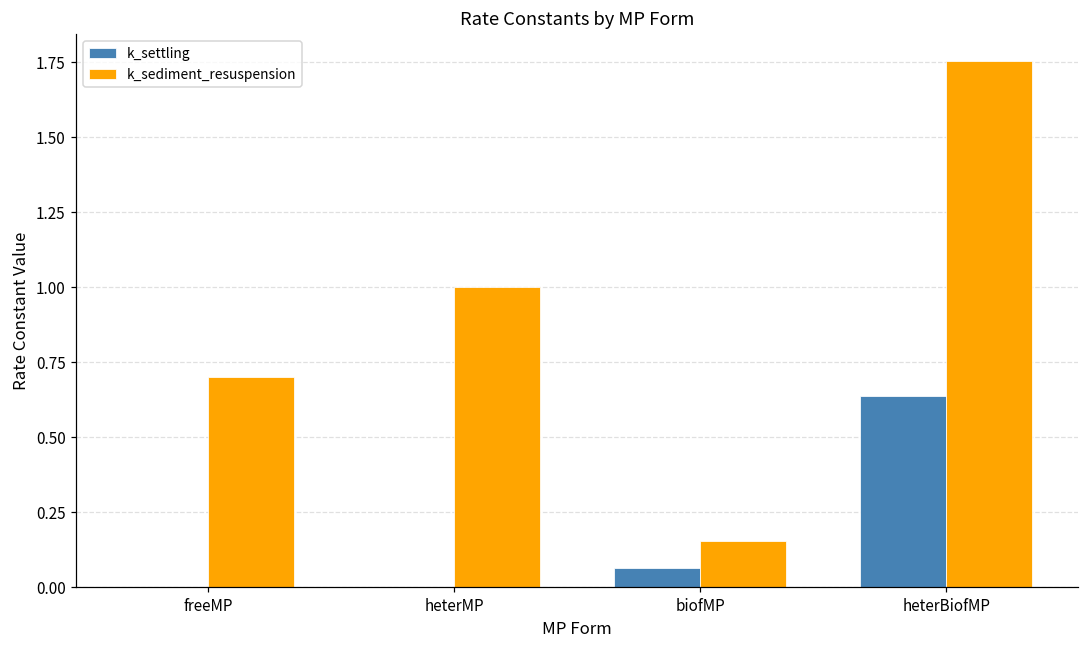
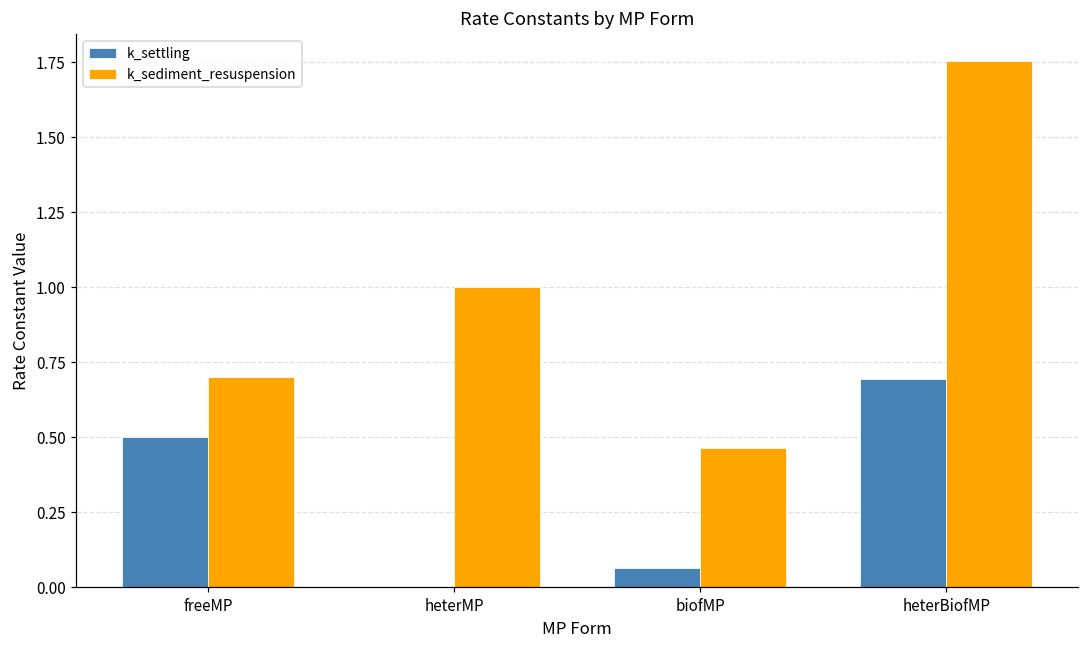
k_settling, freeMP: 0.0 -> 0.5
k_sediment_resuspension, biofMP: 0.15 -> 0.46
k_settling, heterBiofMP: 0.64 -> 0.69
